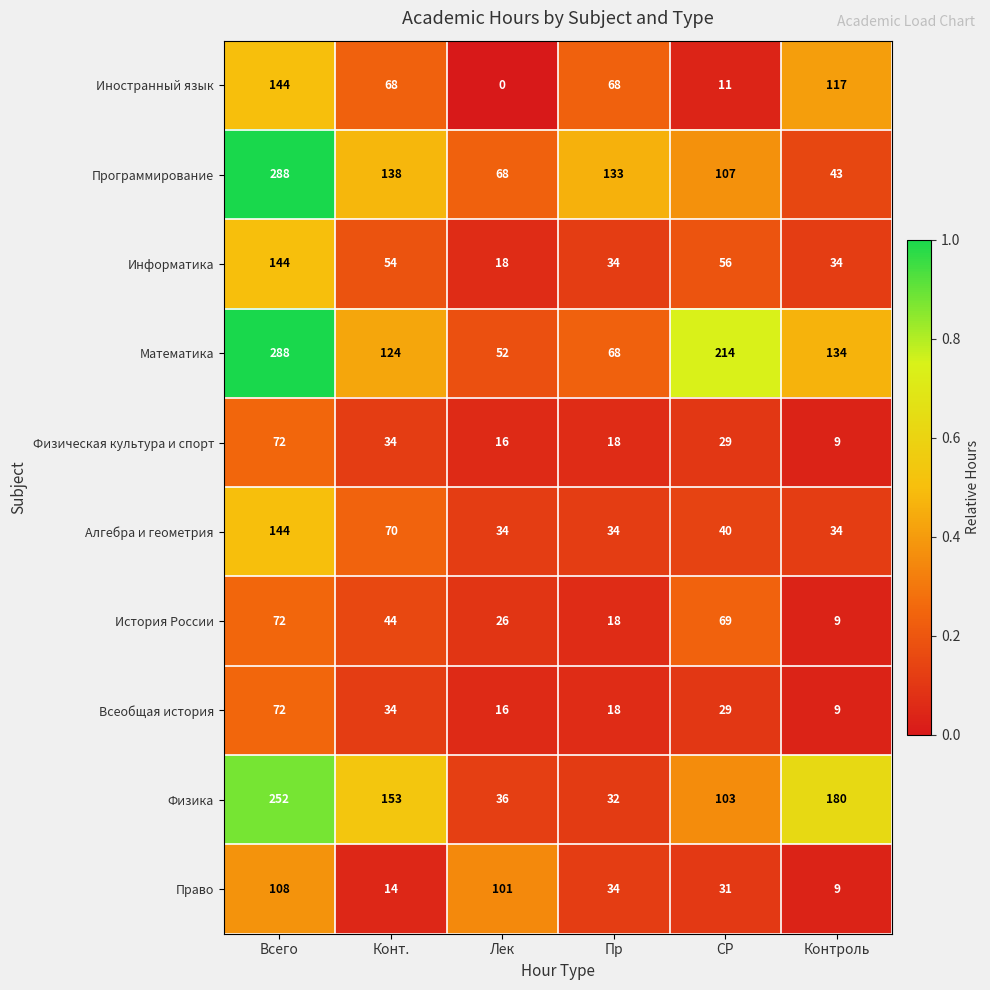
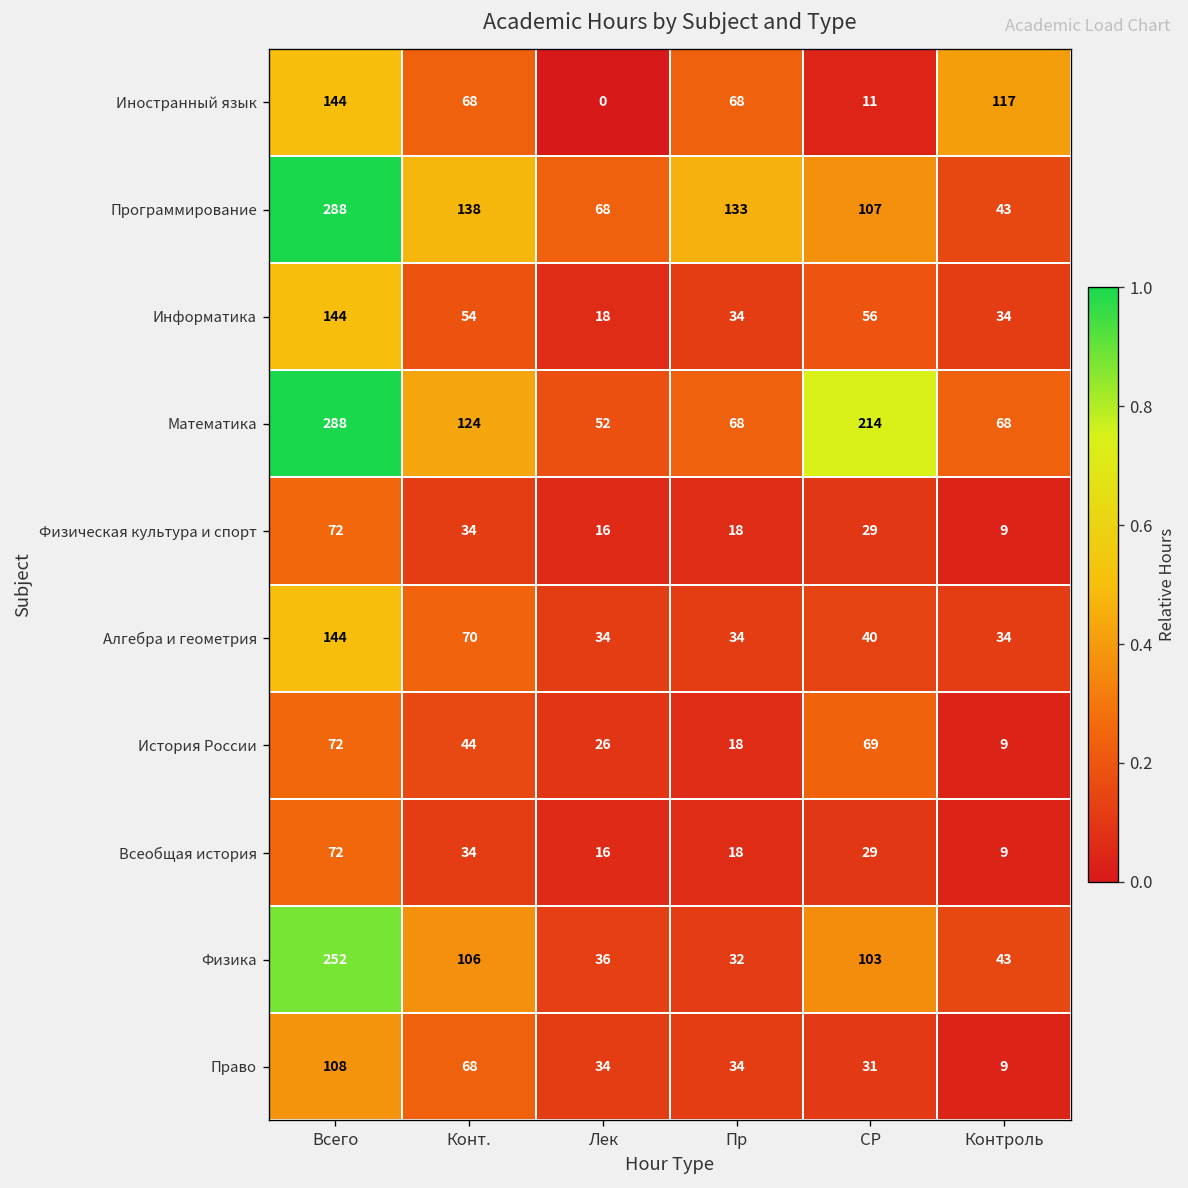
Математика, Контроль: 134 -> 68
Физика, Конт.: 153 -> 106
Физика, Контроль: 180 -> 43
Право, Конт.: 14 -> 68
Право, Лек: 101 -> 34
